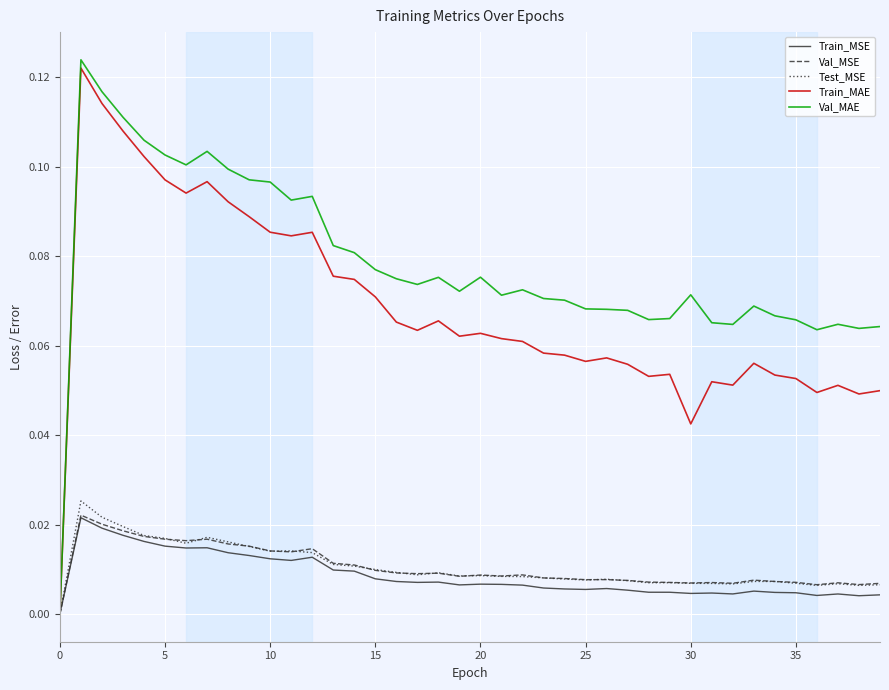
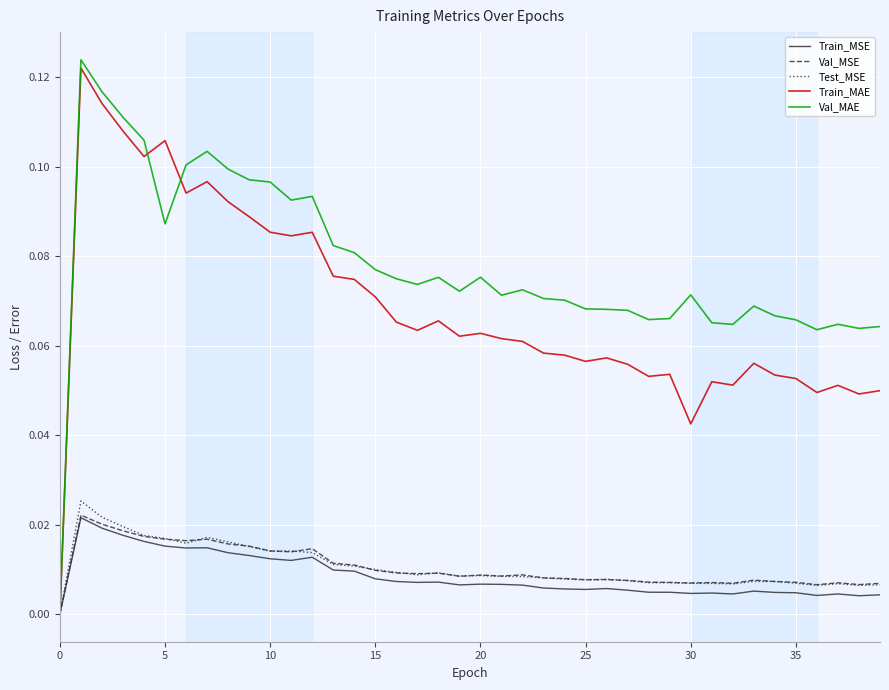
Train_MAE, 5: 0.097 -> 0.106
Val_MAE, 5: 0.103 -> 0.087
